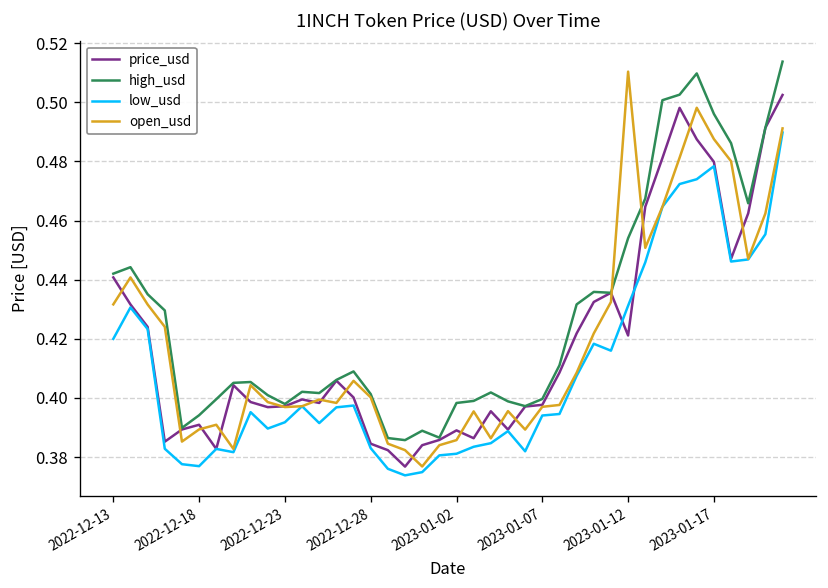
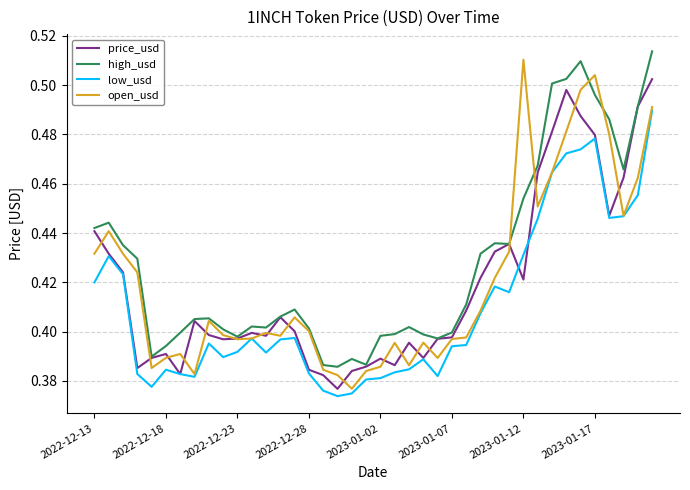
low_usd, 2022-12-18: 0.377 -> 0.385
open_usd, 2023-01-17: 0.488 -> 0.504
